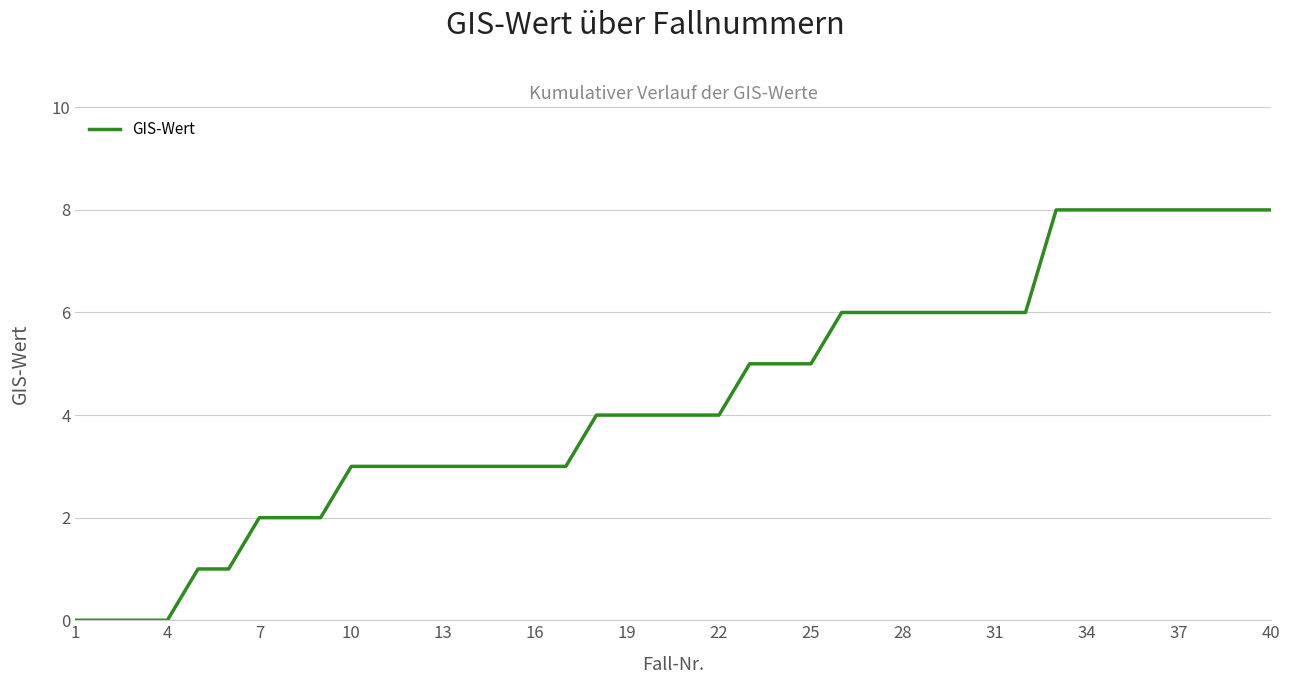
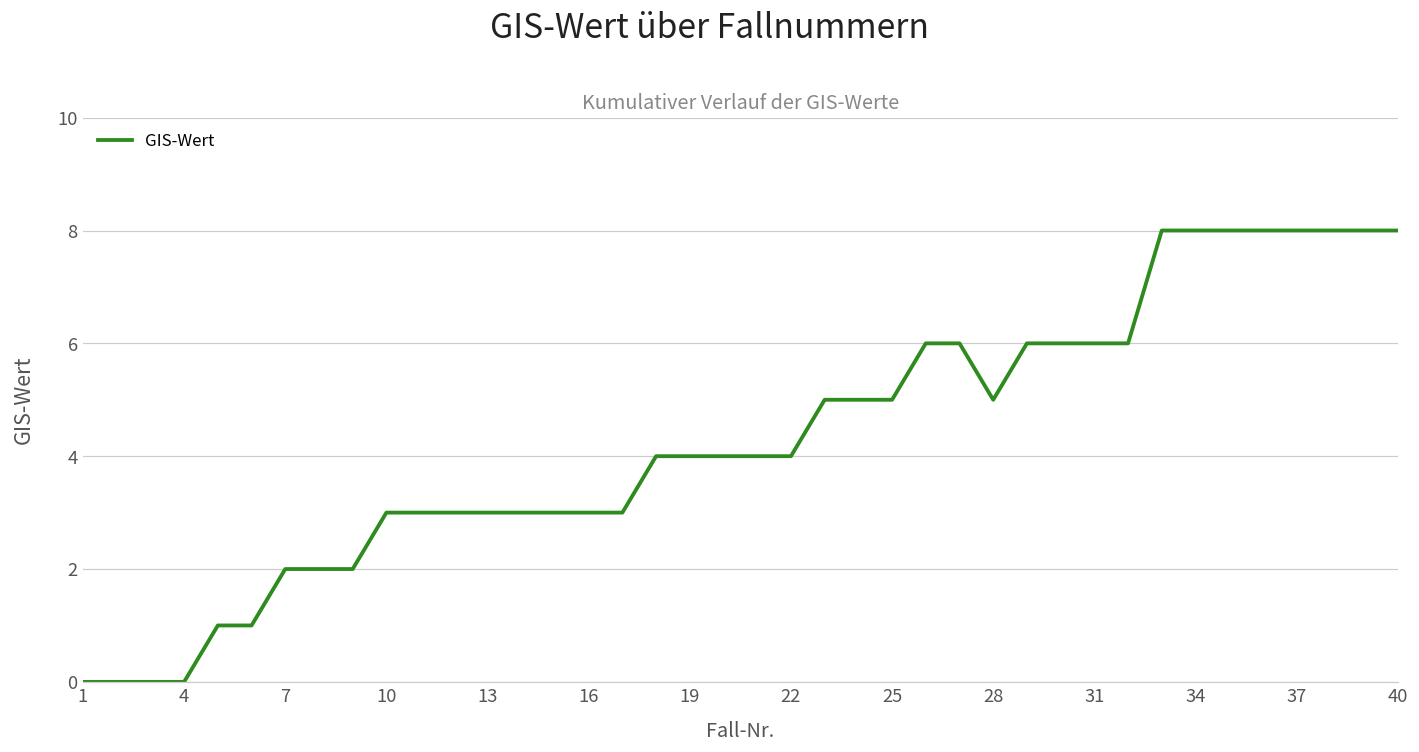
28: 6 -> 5
